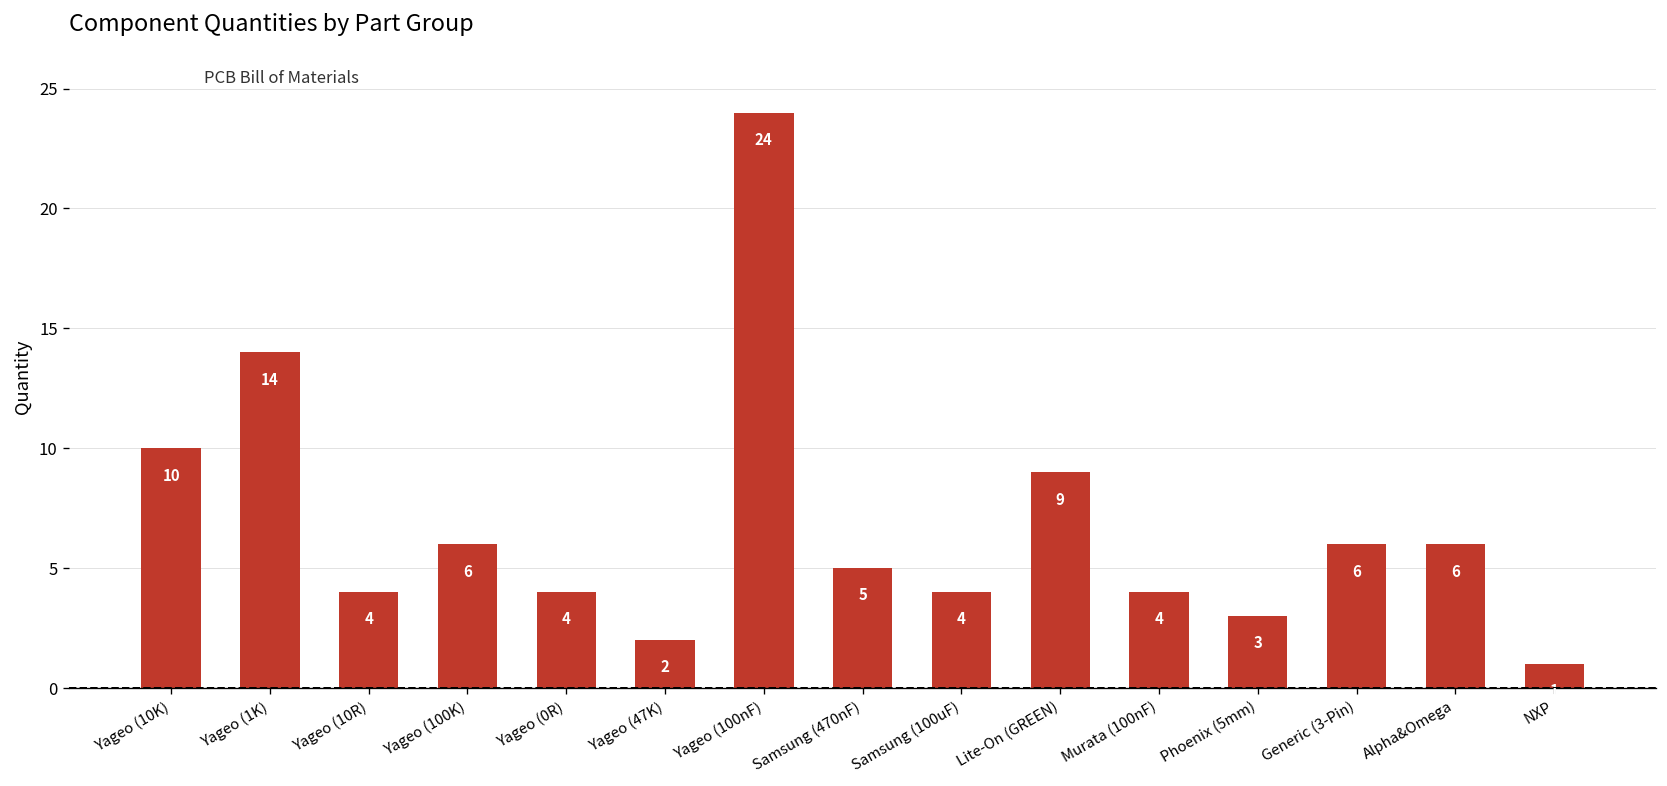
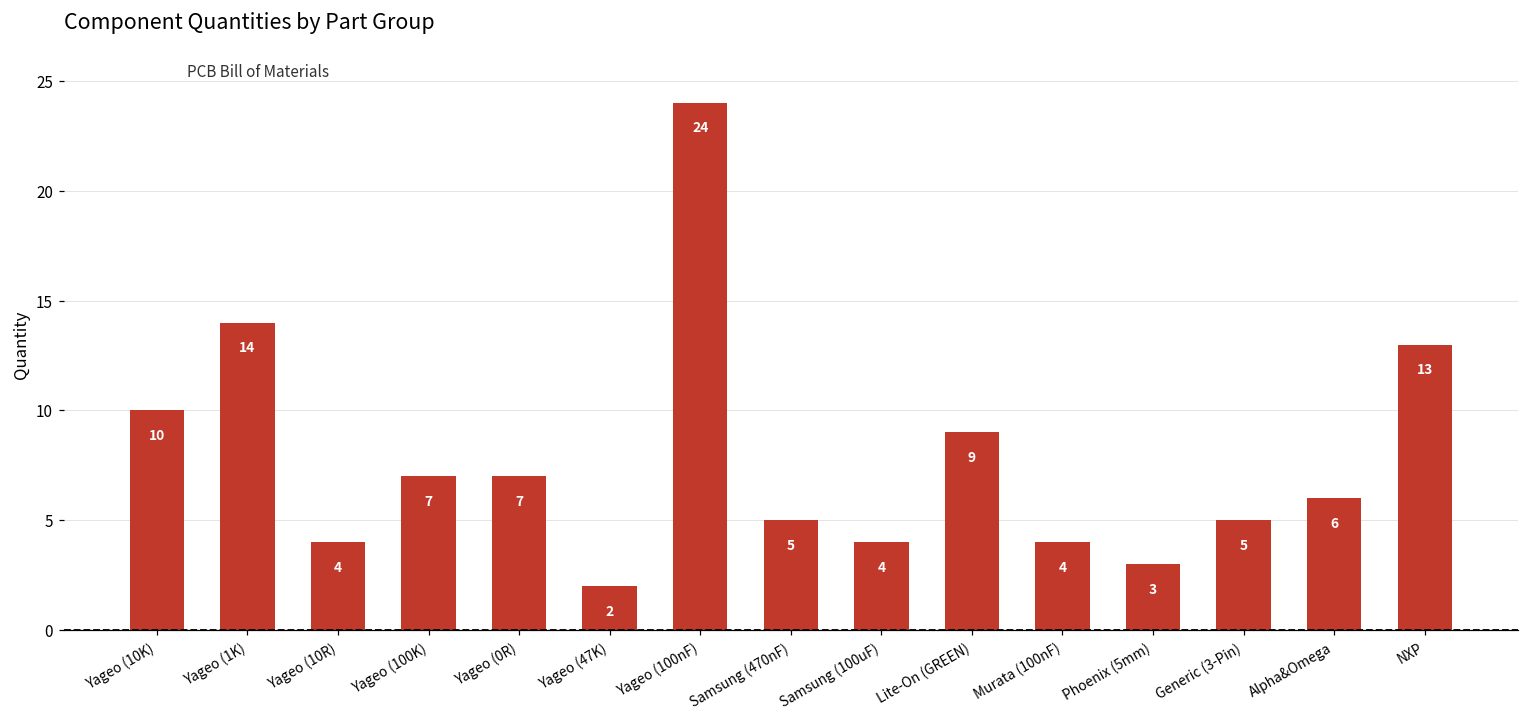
Yageo (100K): 6 -> 7
Yageo (0R): 4 -> 7
Generic (3-Pin): 6 -> 5
NXP: 1 -> 13
